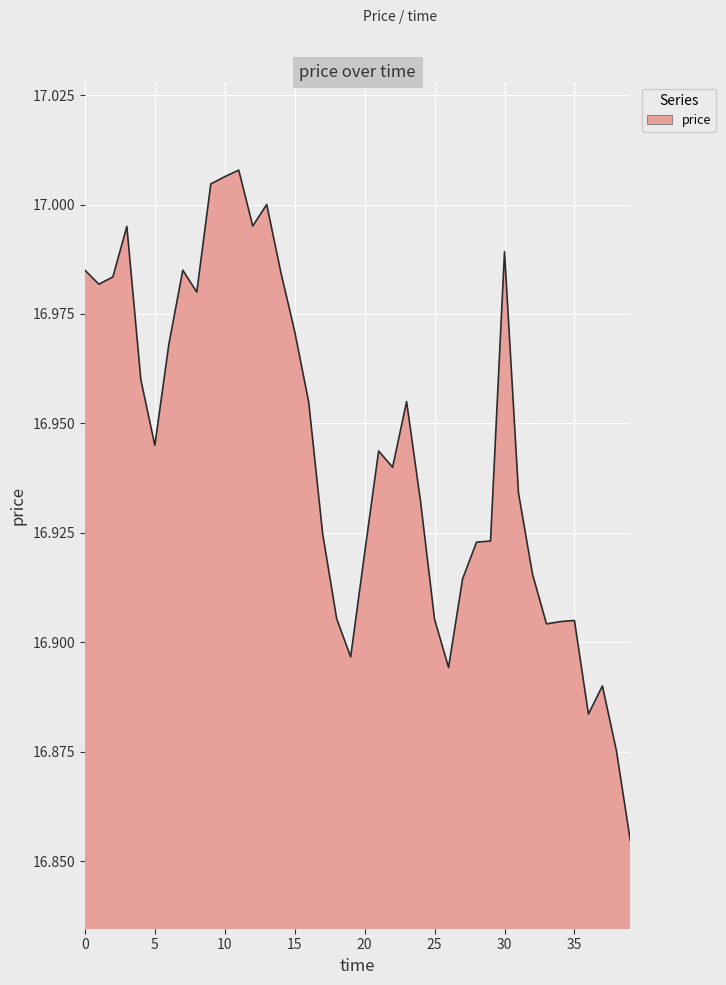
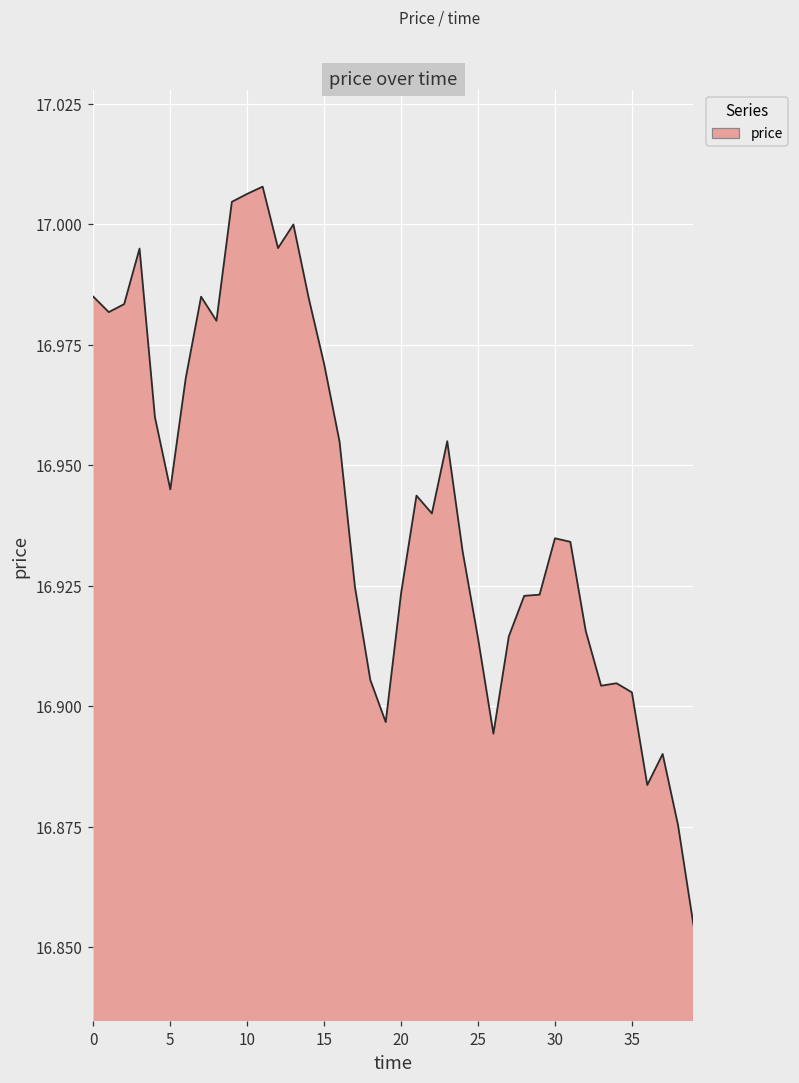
20: 16.920 -> 16.923
25: 16.905 -> 16.914
30: 16.989 -> 16.935
35: 16.905 -> 16.903
